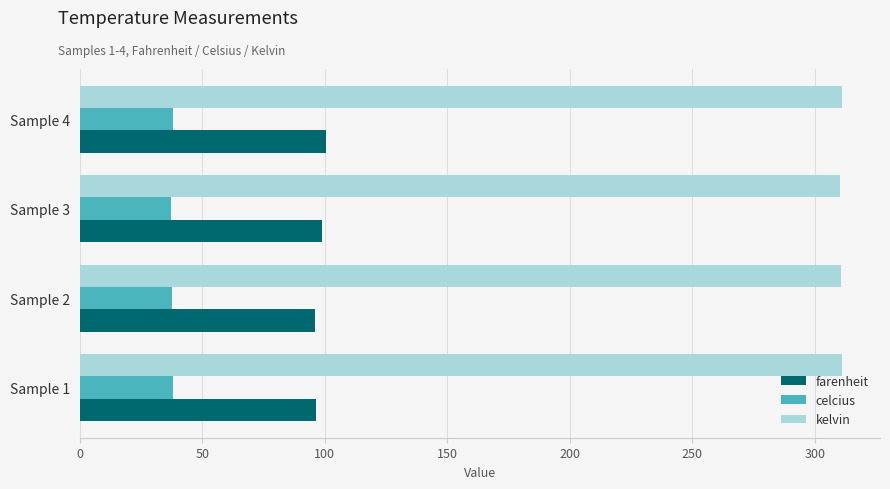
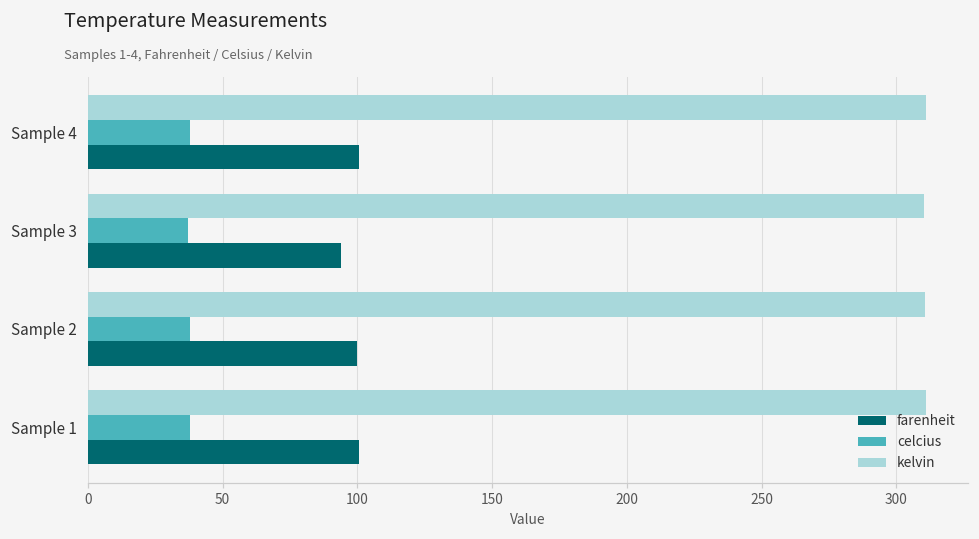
farenheit, Sample 3: 99 -> 94
farenheit, Sample 2: 96 -> 100
farenheit, Sample 1: 96 -> 101
